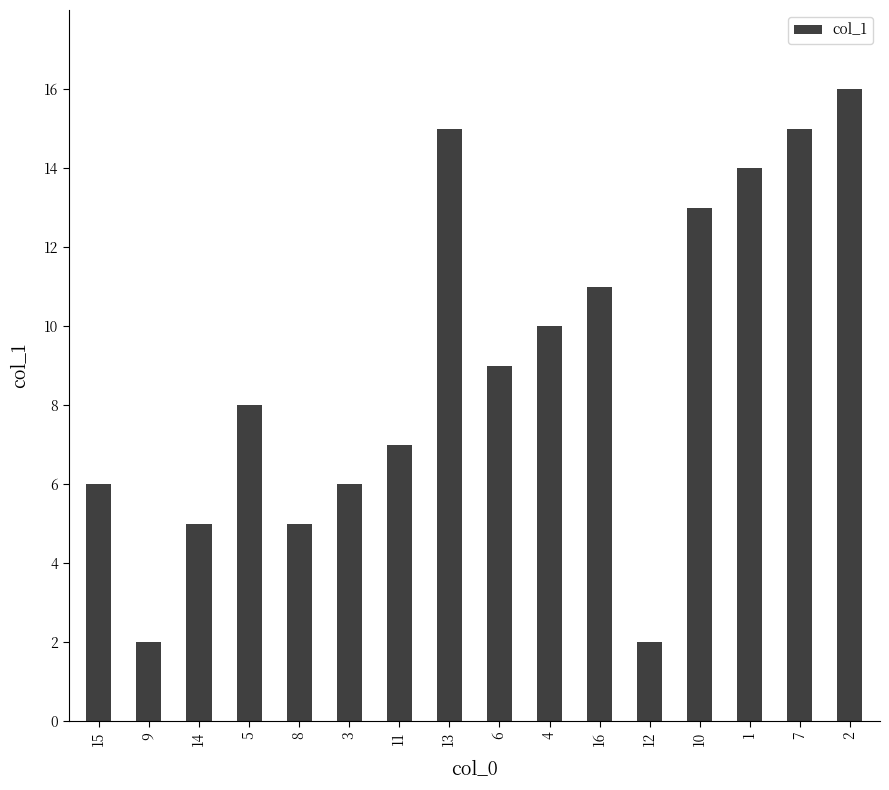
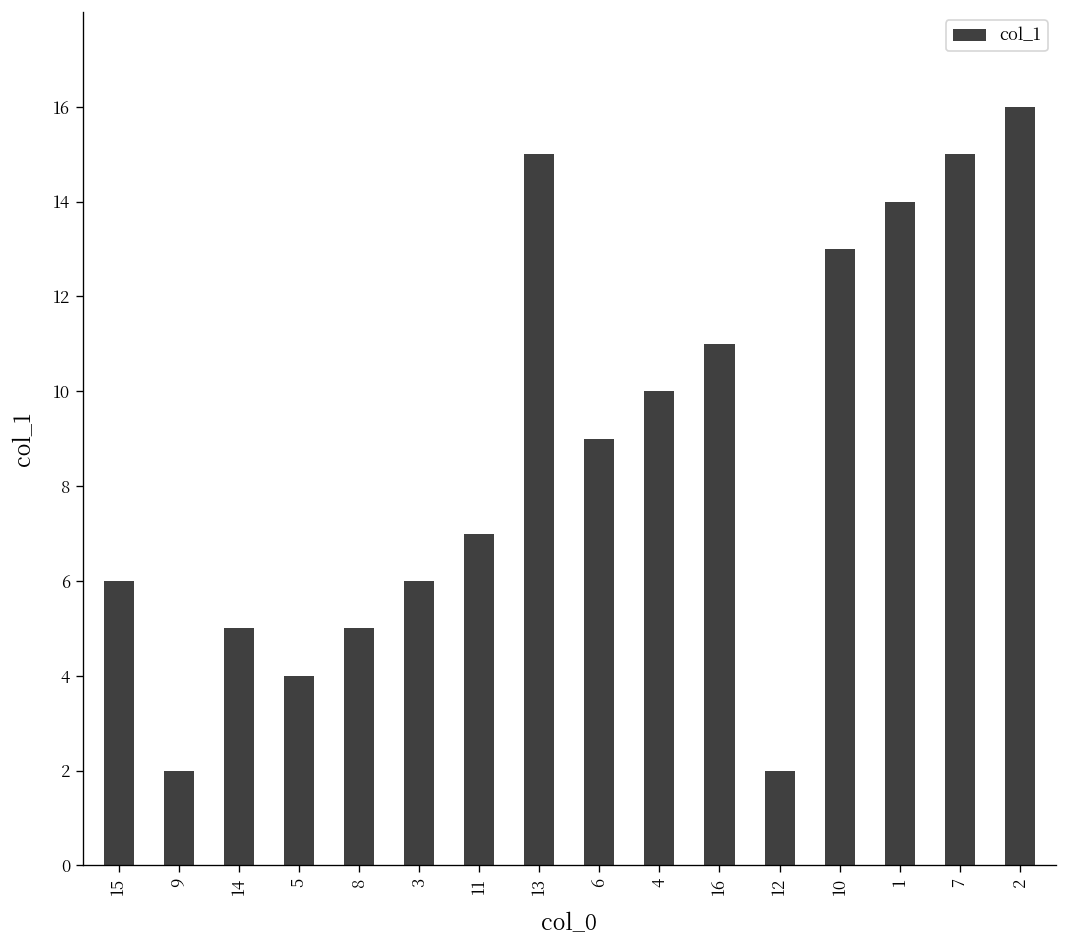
5: 8 -> 4
